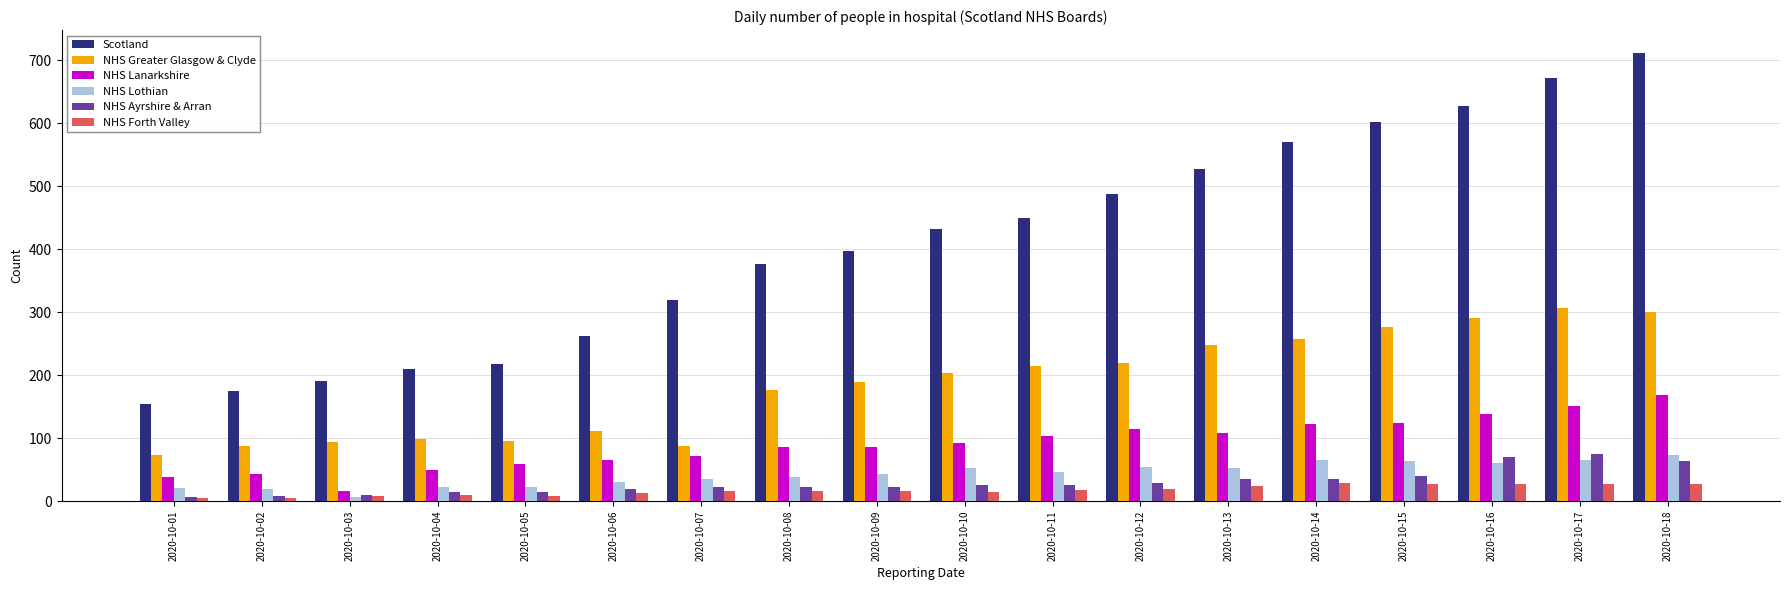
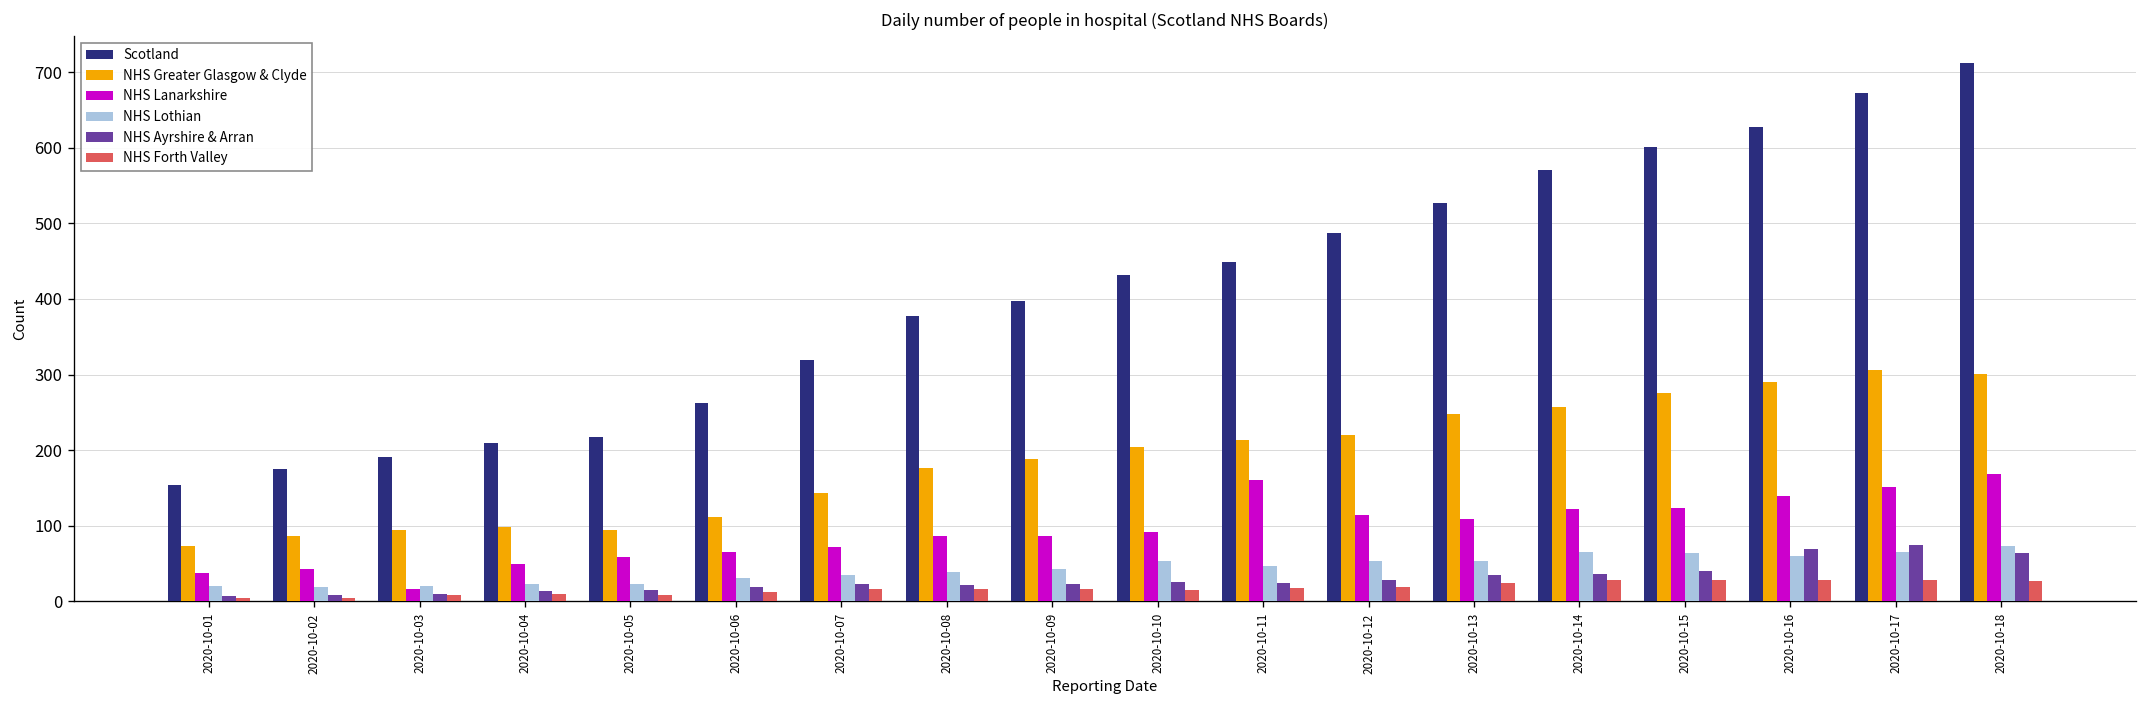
NHS Lothian, 2020-10-03: 10 -> 20
NHS Greater Glasgow & Clyde, 2020-10-07: 90 -> 140
NHS Lanarkshire, 2020-10-11: 100 -> 160
